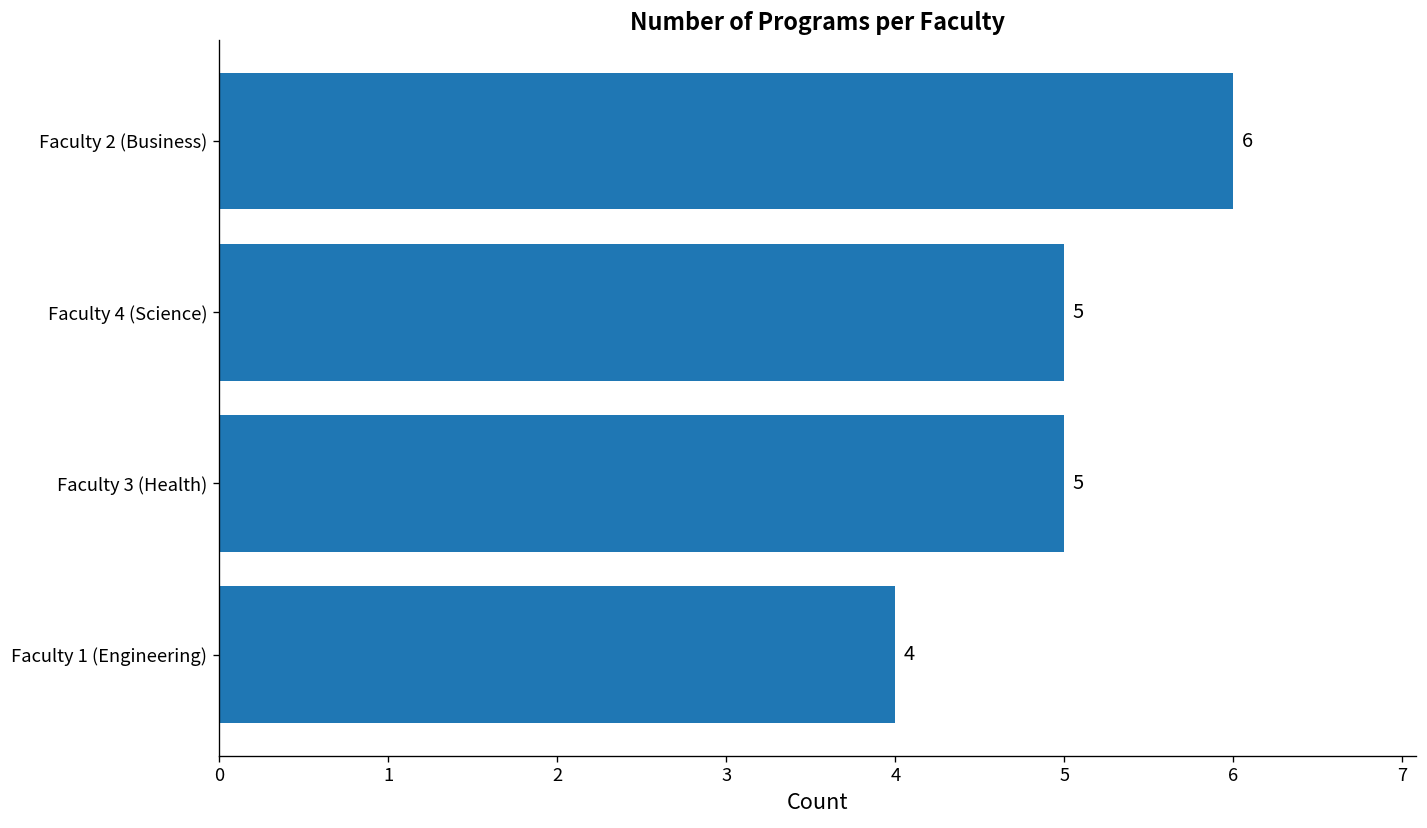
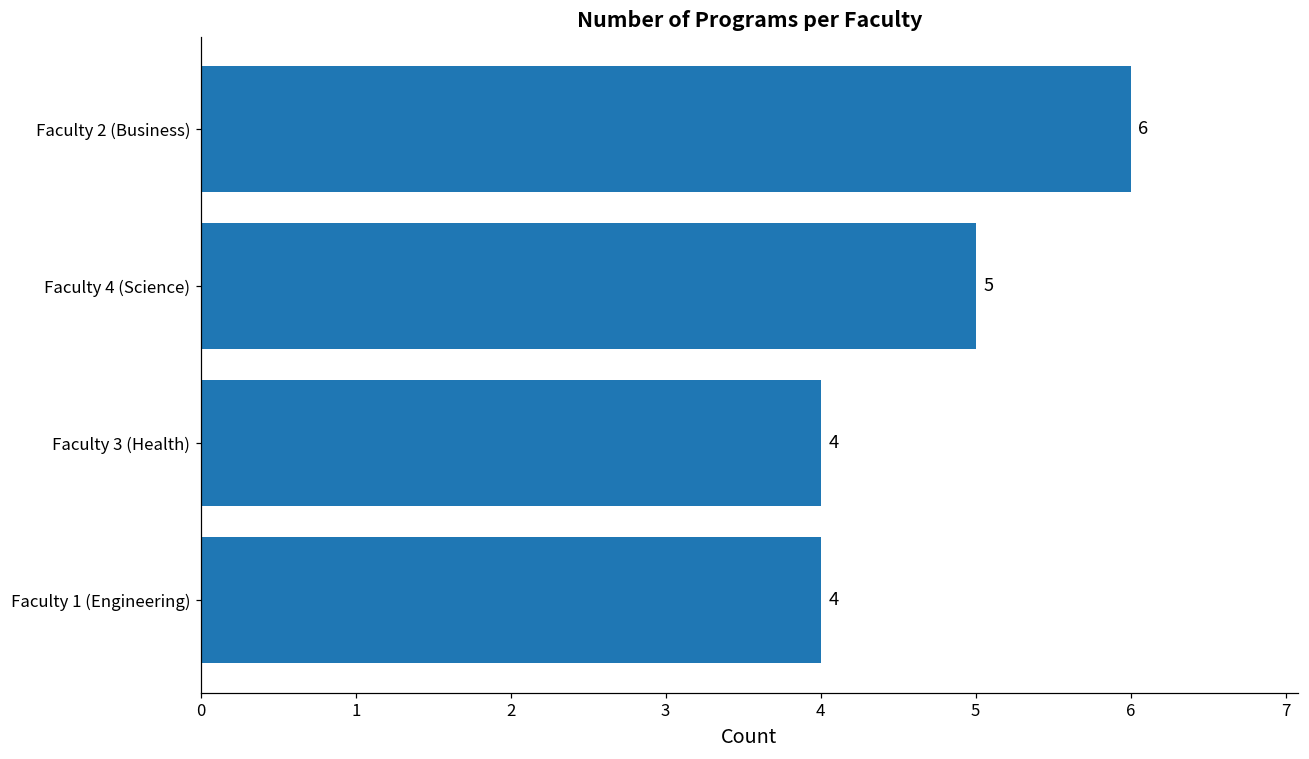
Faculty 3 (Health): 5 -> 4
